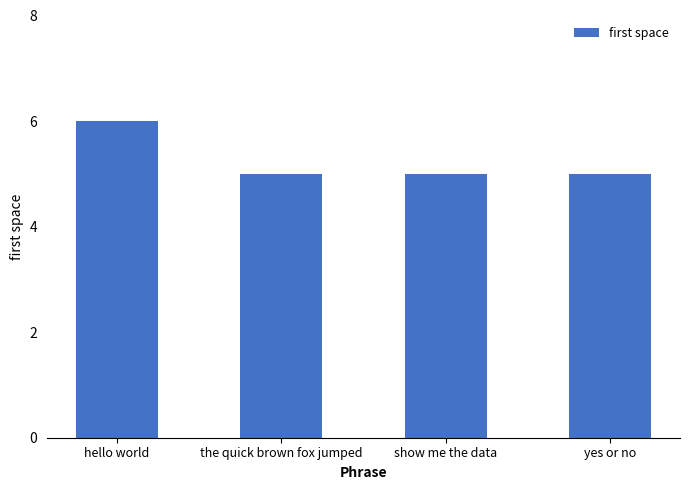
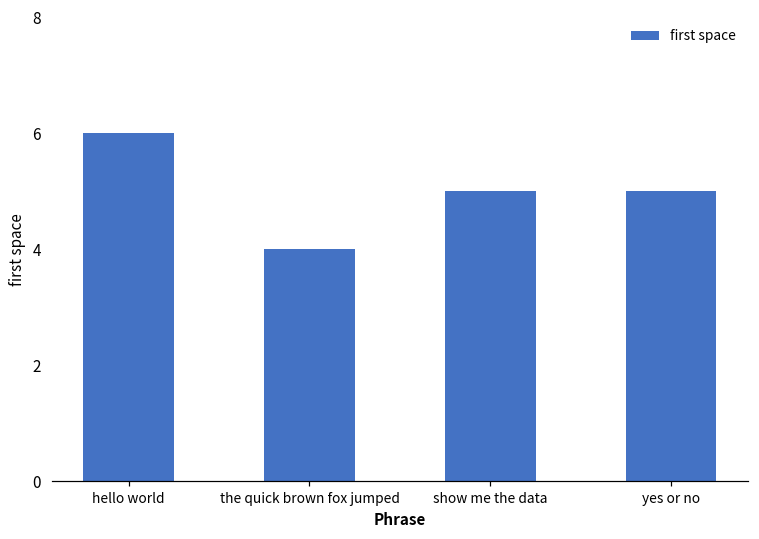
the quick brown fox jumped: 5 -> 4
